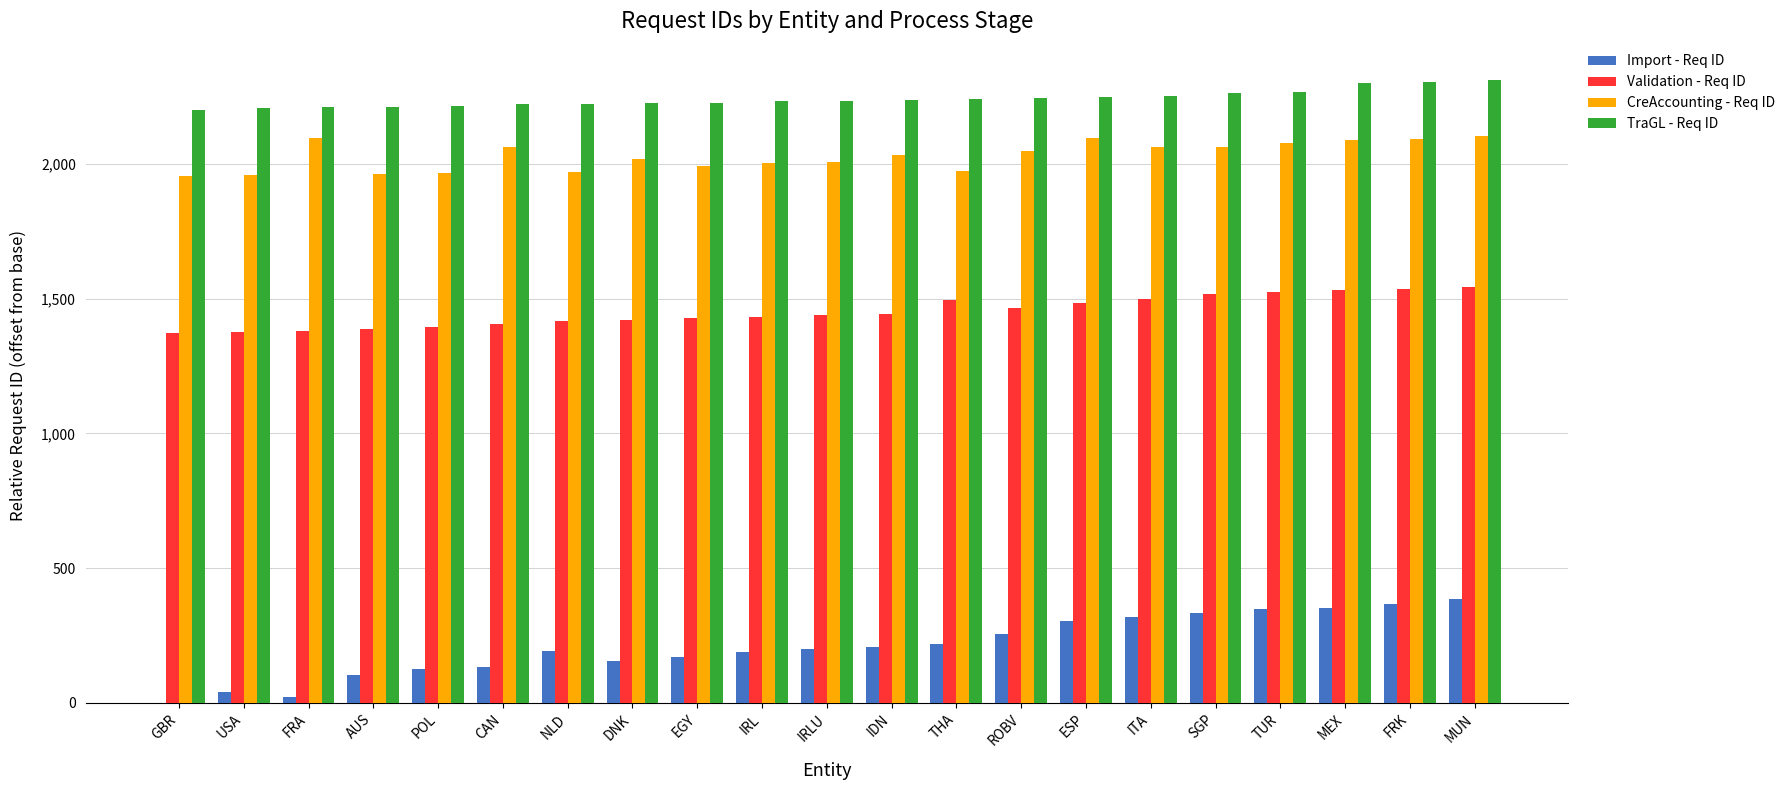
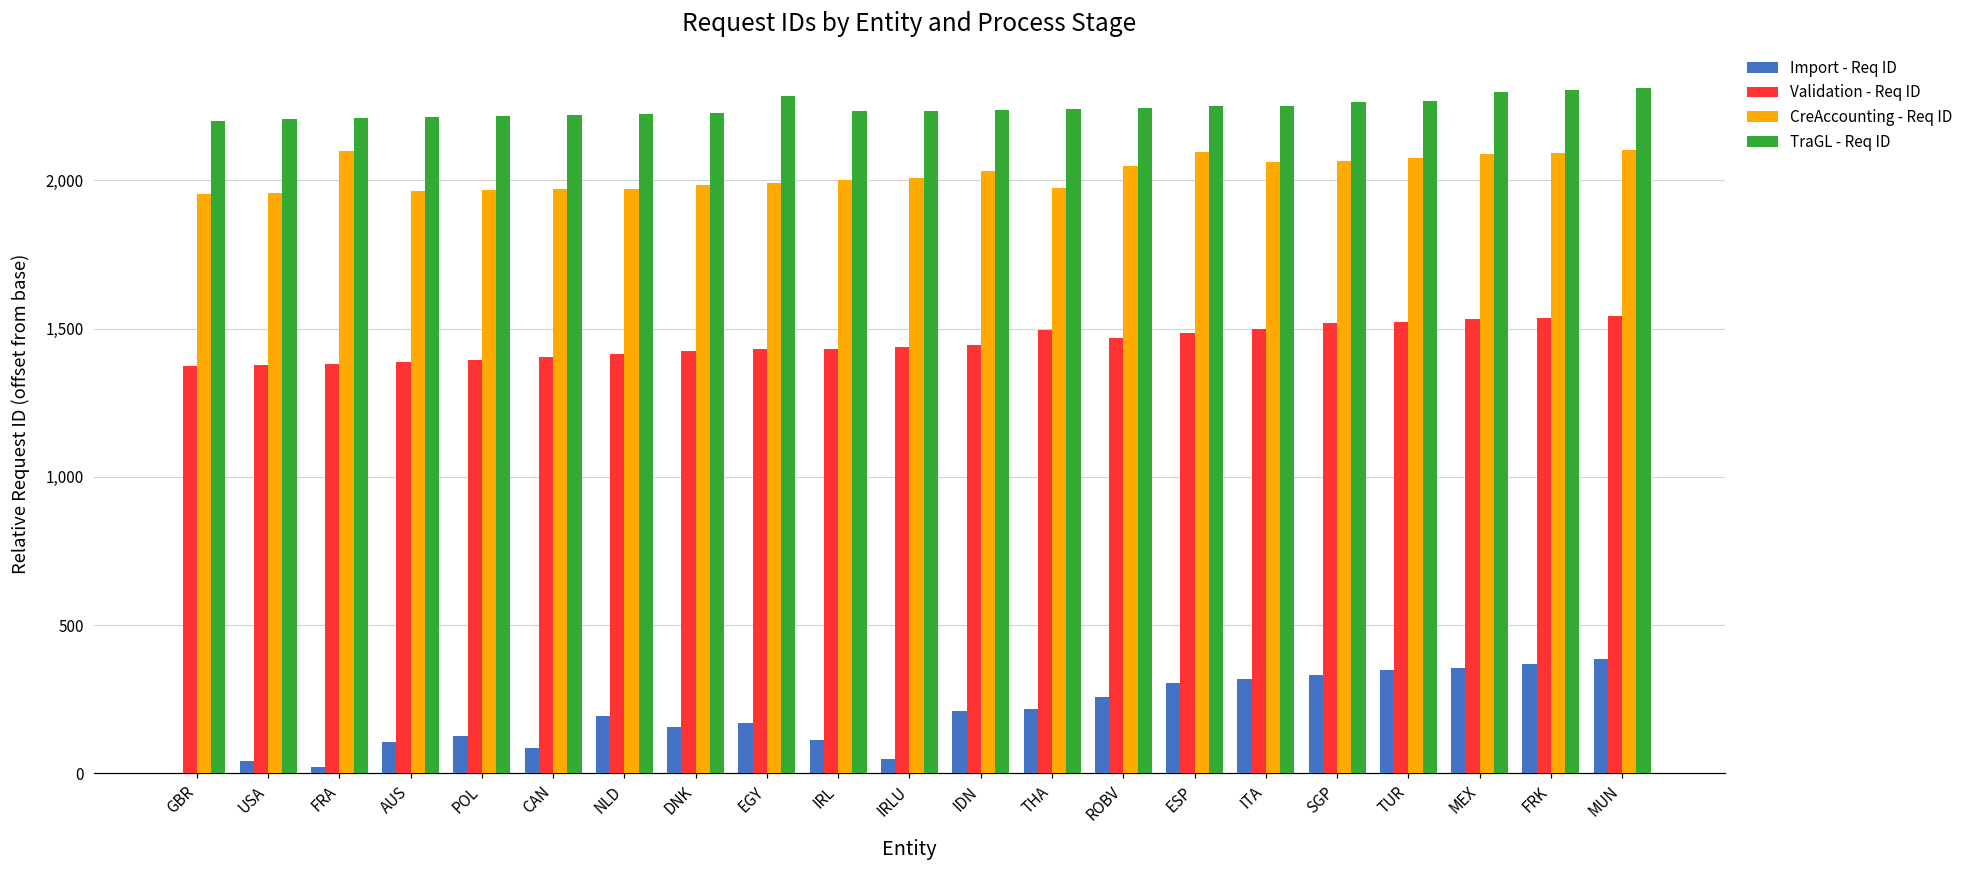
Import - Req ID, CAN: 130 -> 90
CreAccounting - Req ID, CAN: 2,060 -> 1,970
CreAccounting - Req ID, DNK: 2,020 -> 1,980
TraGL - Req ID, EGY: 2,230 -> 2,290
Import - Req ID, IRL: 190 -> 110
Import - Req ID, IRLU: 200 -> 50
